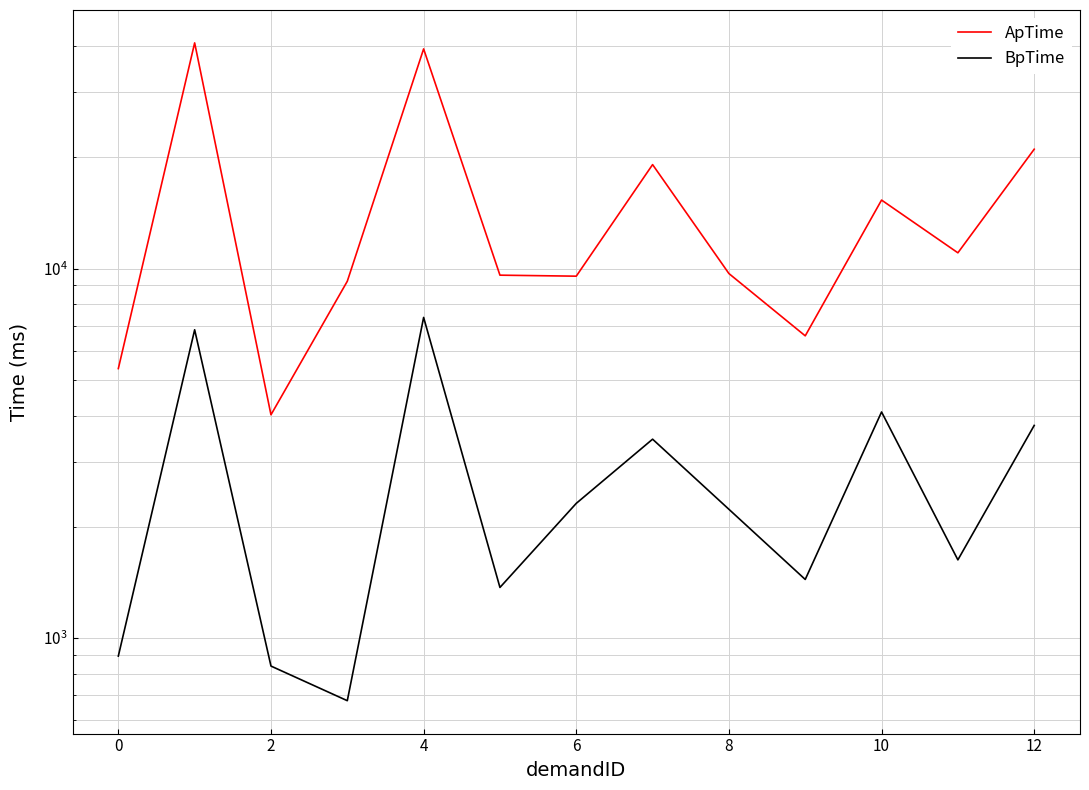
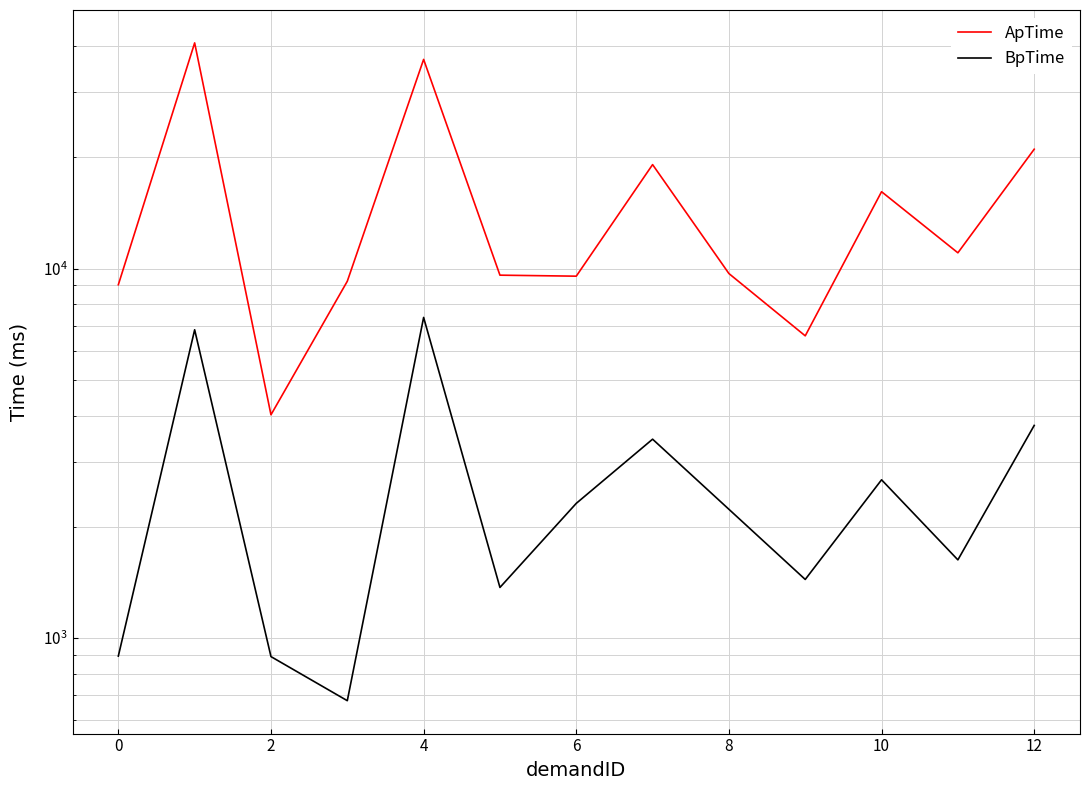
ApTime, 0: 5400 -> 9000
BpTime, 2: 840 -> 890
ApTime, 4: 39000 -> 37000
ApTime, 10: 15300 -> 16000
BpTime, 10: 4100 -> 2700
